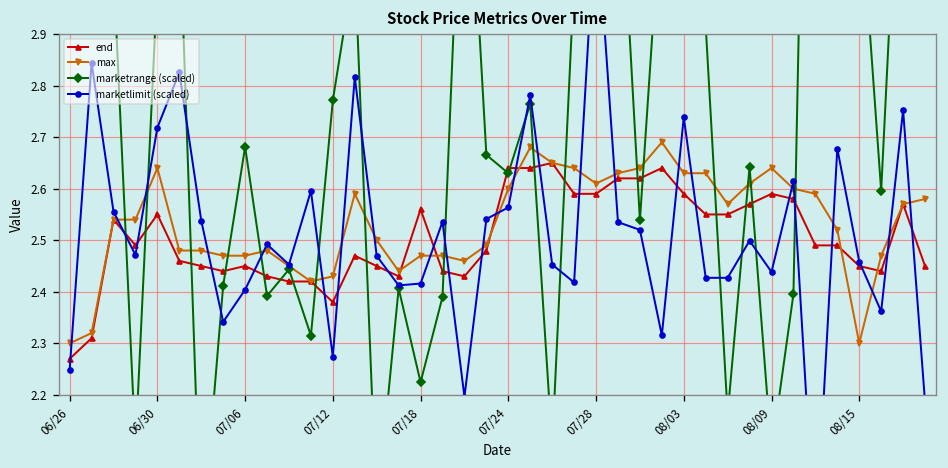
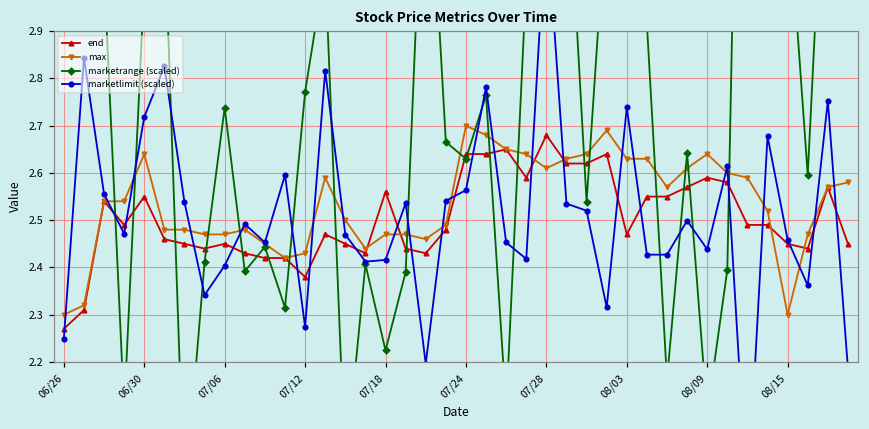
marketrange (scaled), 07/06: 2.68 -> 2.74
max, 07/24: 2.6 -> 2.7
end, 07/28: 2.59 -> 2.68
end, 08/03: 2.59 -> 2.47
